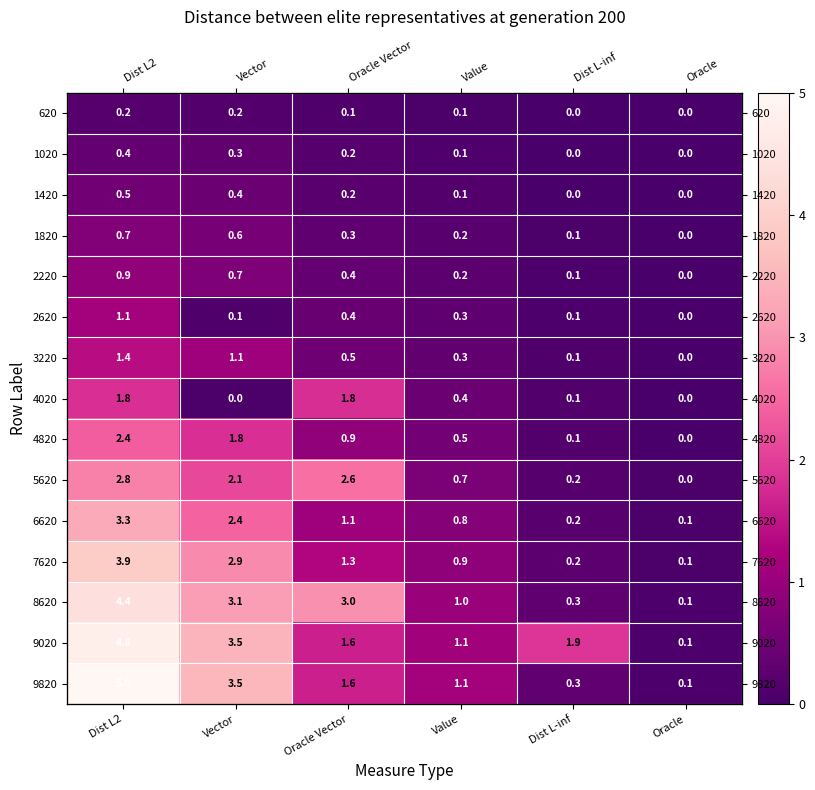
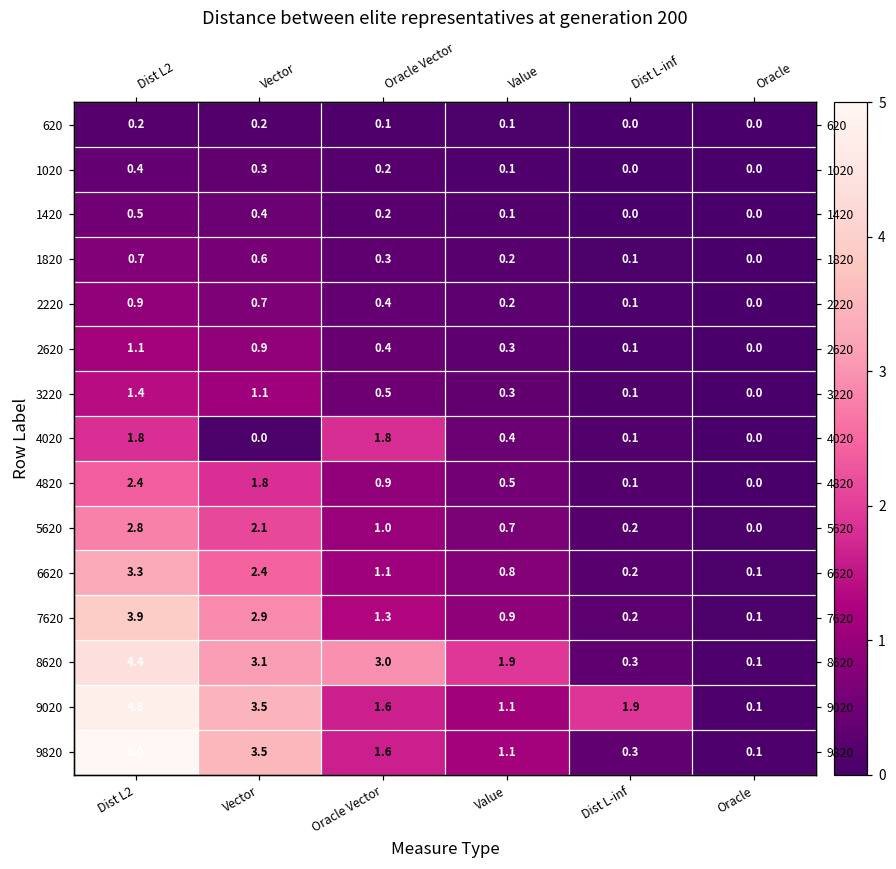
2620, Vector: 0.1 -> 0.9
5620, Oracle Vector: 2.6 -> 1.0
8620, Value: 1.0 -> 1.9
